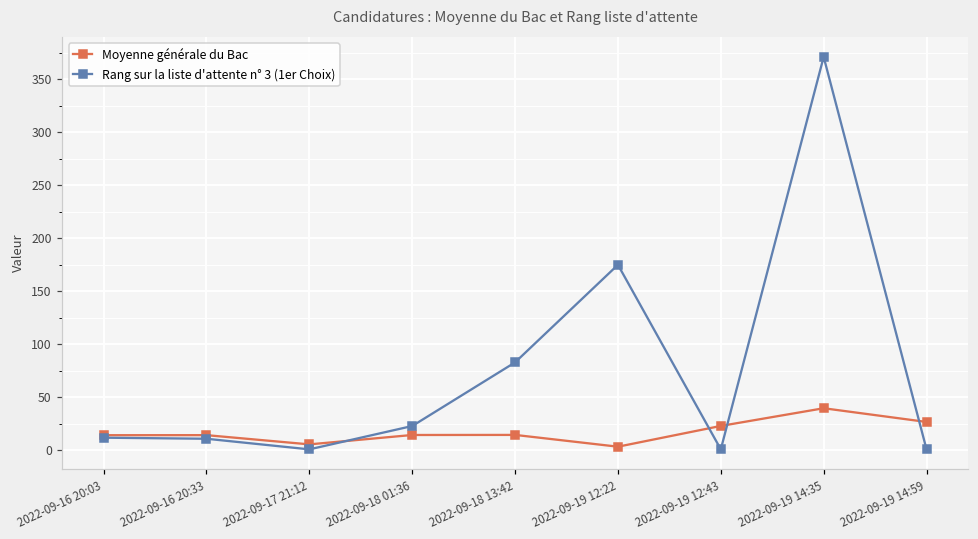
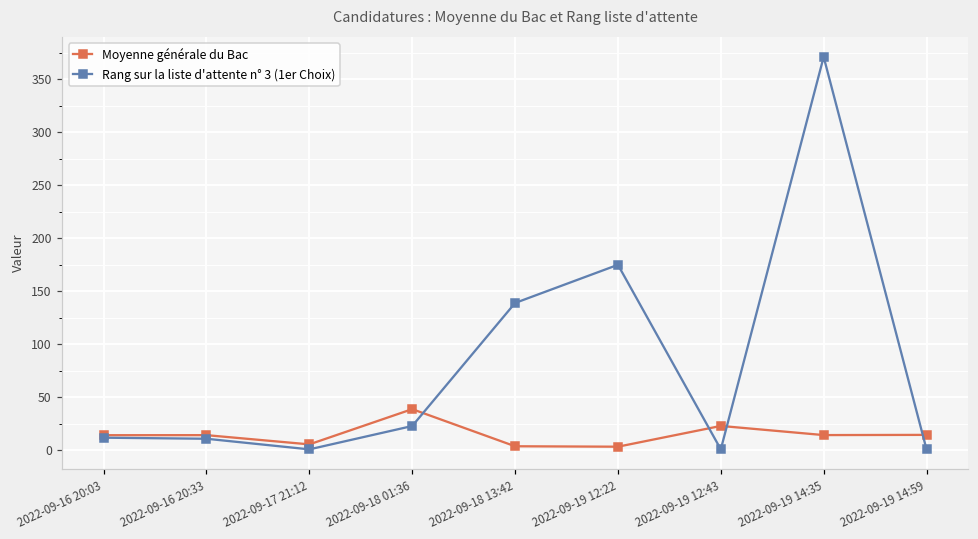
Moyenne générale du Bac, 2022-09-18 01:36: 10 -> 40
Moyenne générale du Bac, 2022-09-18 13:42: 10 -> 0
Rang sur la liste d'attente n° 3 (1er Choix), 2022-09-18 13:42: 80 -> 140
Moyenne générale du Bac, 2022-09-19 14:35: 40 -> 10
Moyenne générale du Bac, 2022-09-19 14:59: 30 -> 10
